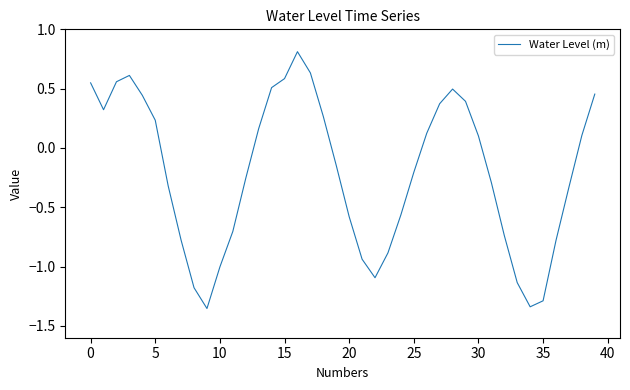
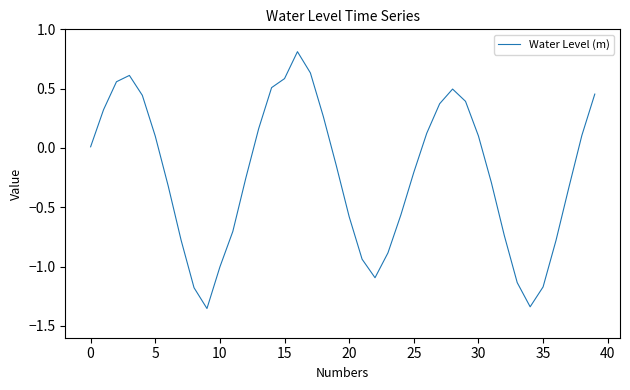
0: 0.55 -> 0.01
5: 0.23 -> 0.10
35: -1.29 -> -1.17
